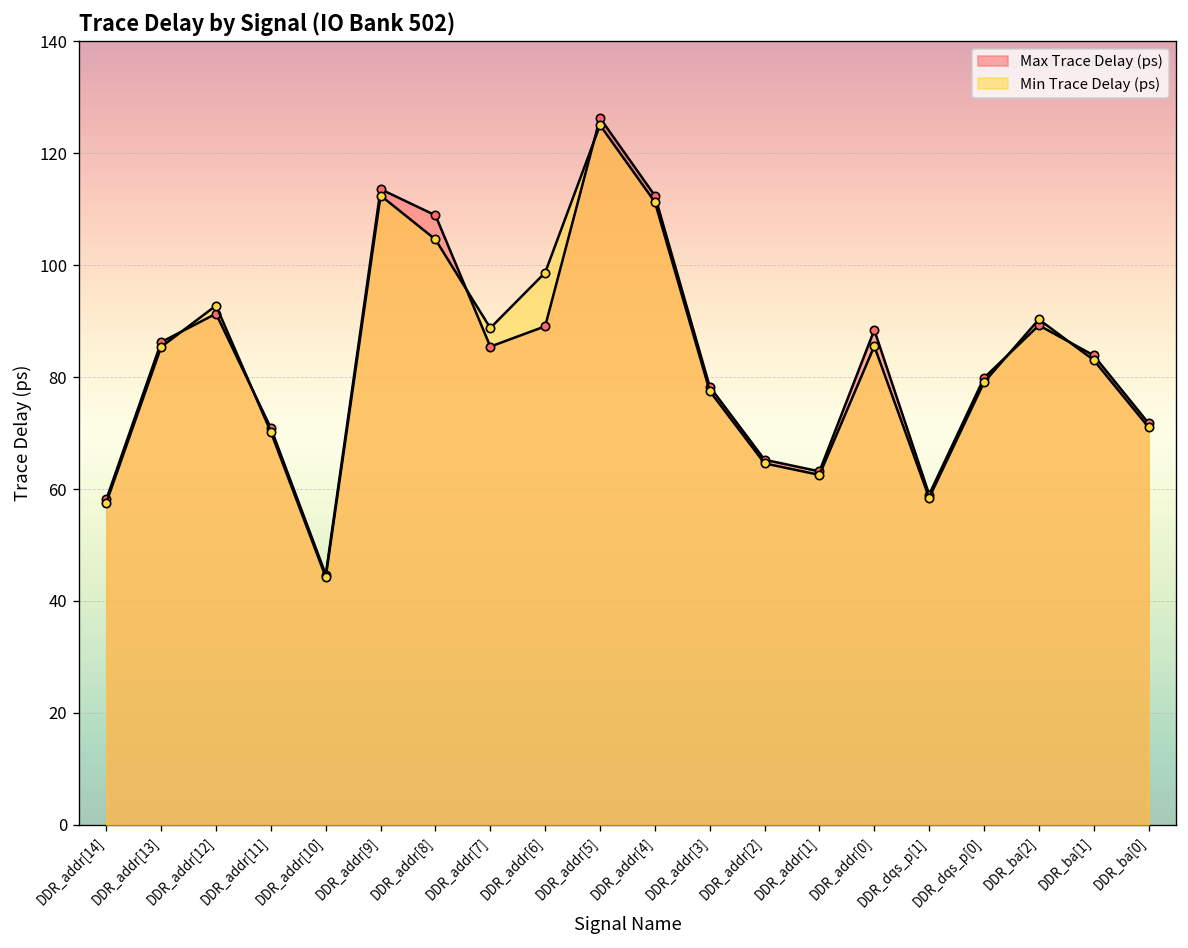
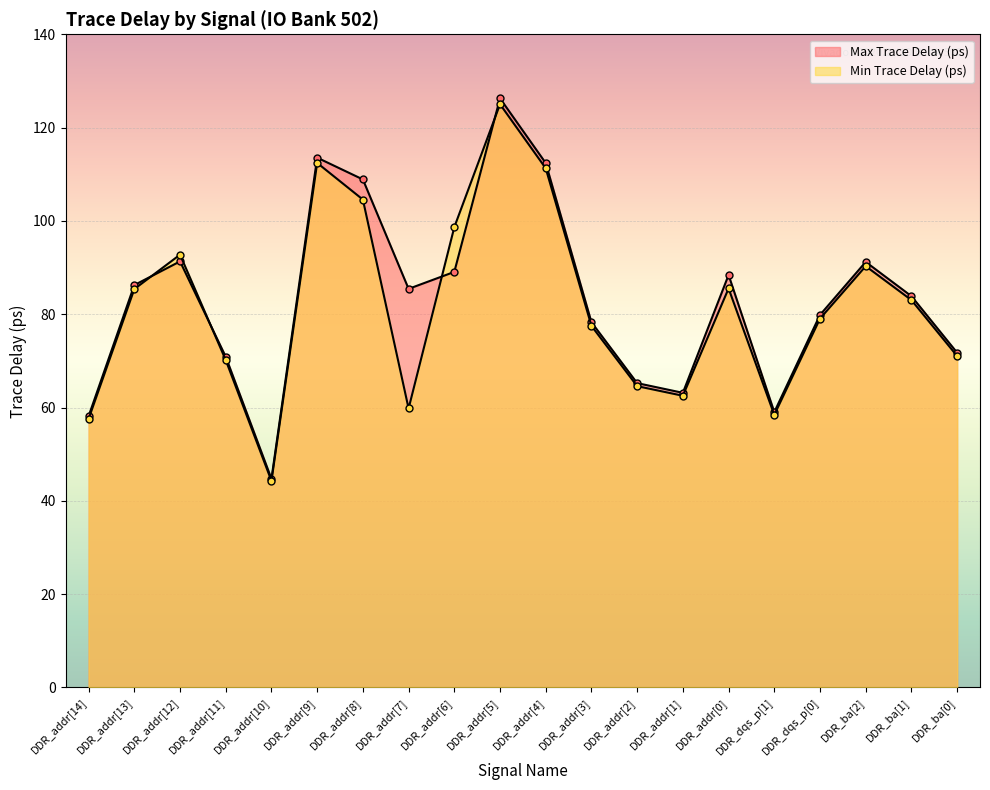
Min Trace Delay (ps), DDR_addr[7]: 89 -> 60
Max Trace Delay (ps), DDR_ba[2]: 89 -> 91
